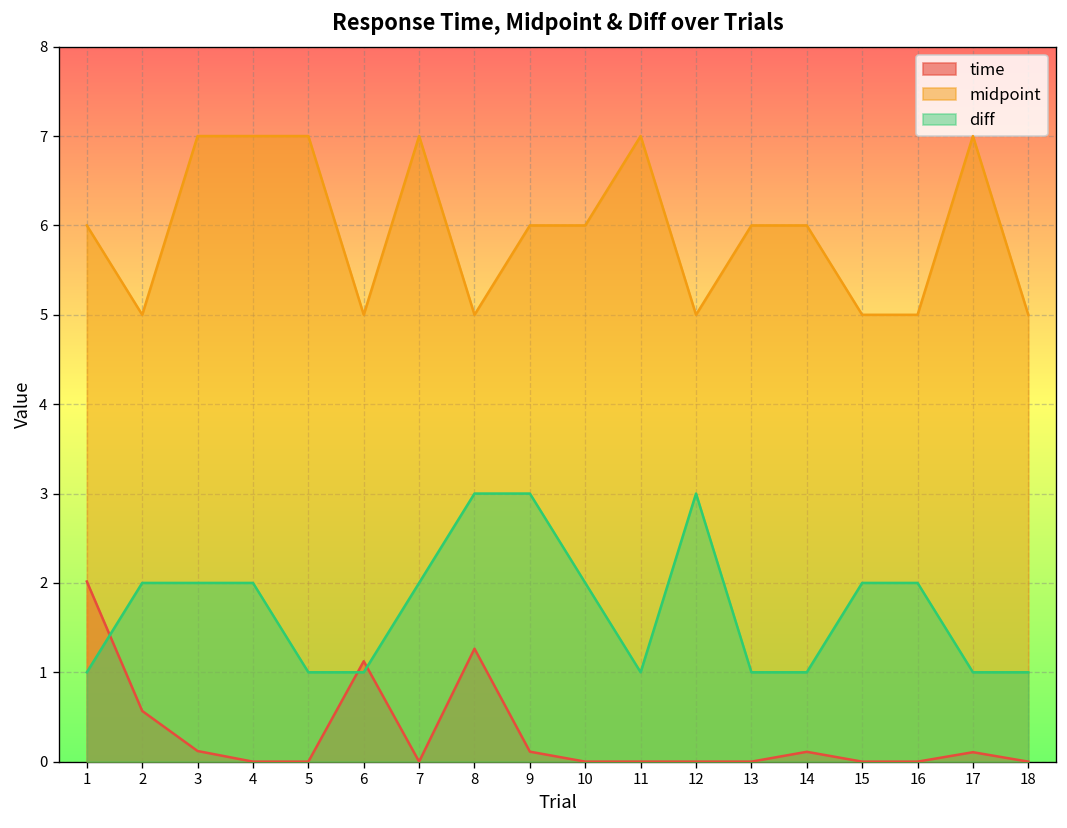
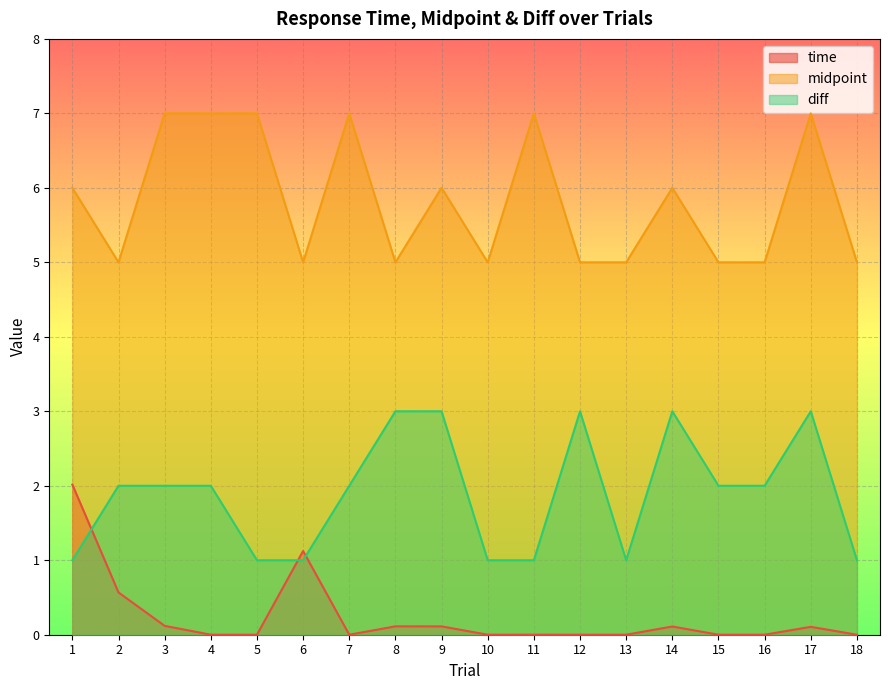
time, 8: 1.3 -> 0.1
midpoint, 10: 6 -> 5
diff, 10: 2 -> 1
midpoint, 13: 6 -> 5
diff, 14: 1 -> 3
diff, 17: 1 -> 3
